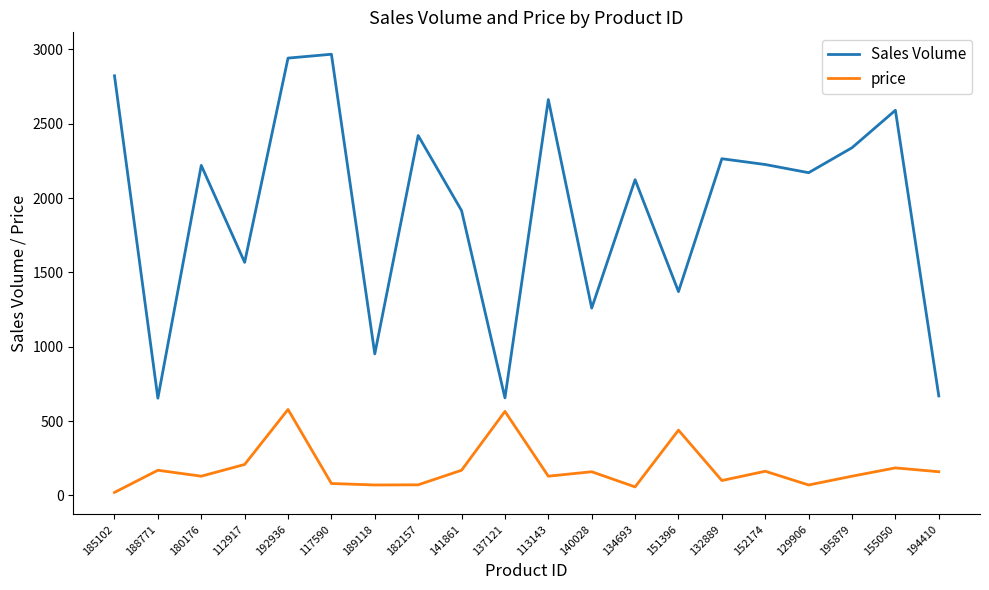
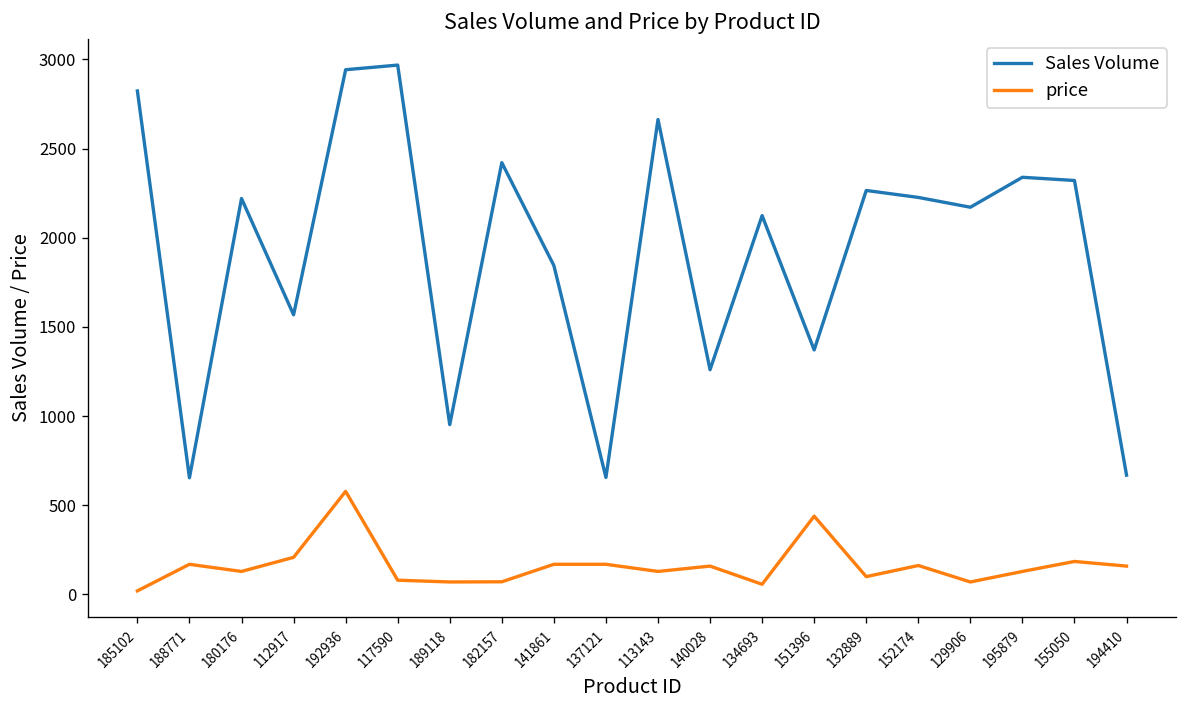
Sales Volume, 141861: 1920 -> 1840
price, 137121: 570 -> 170
Sales Volume, 155050: 2590 -> 2320
